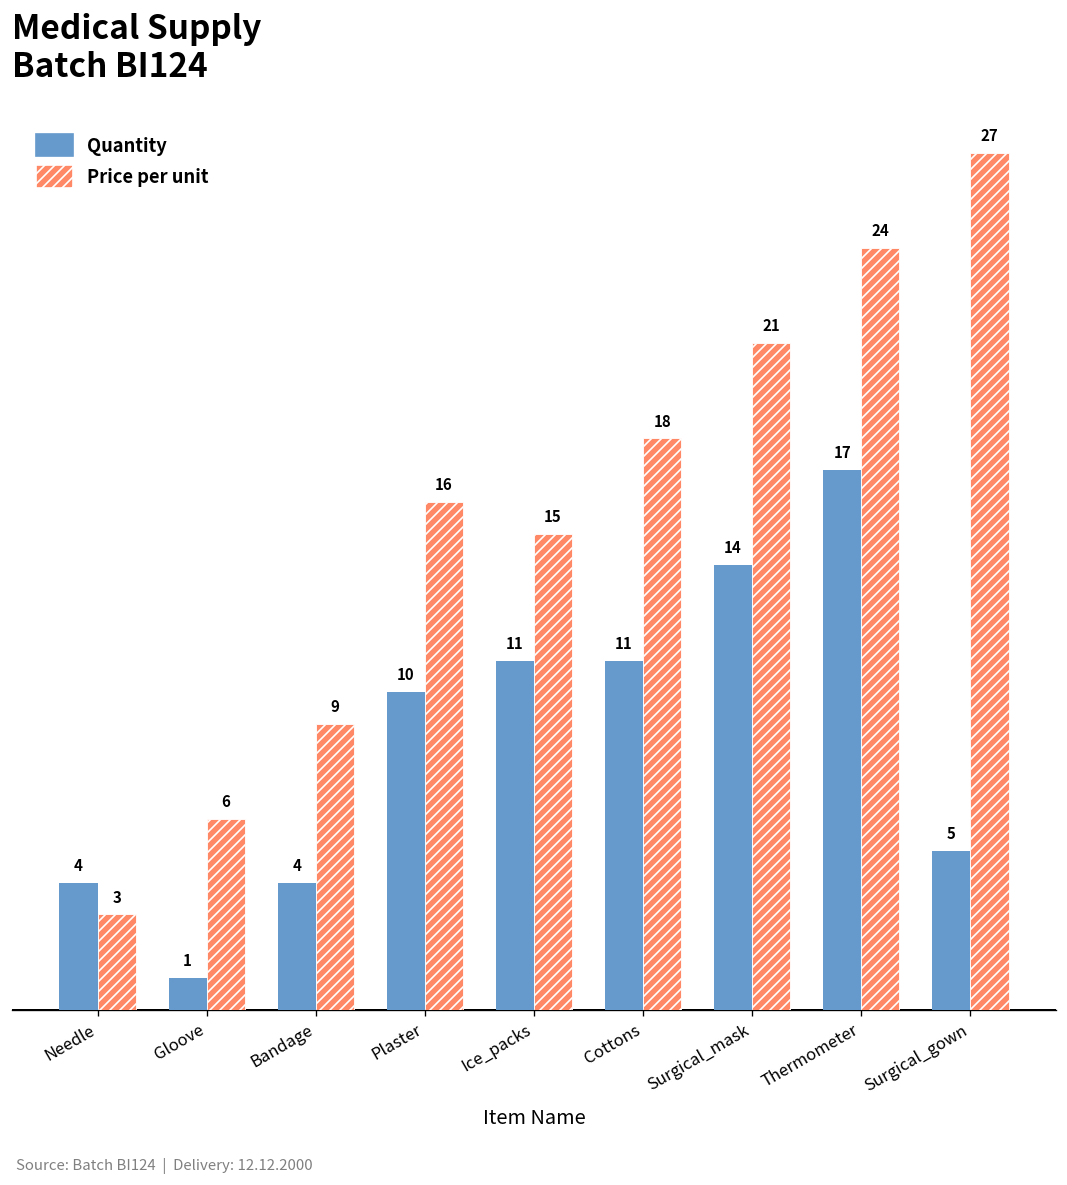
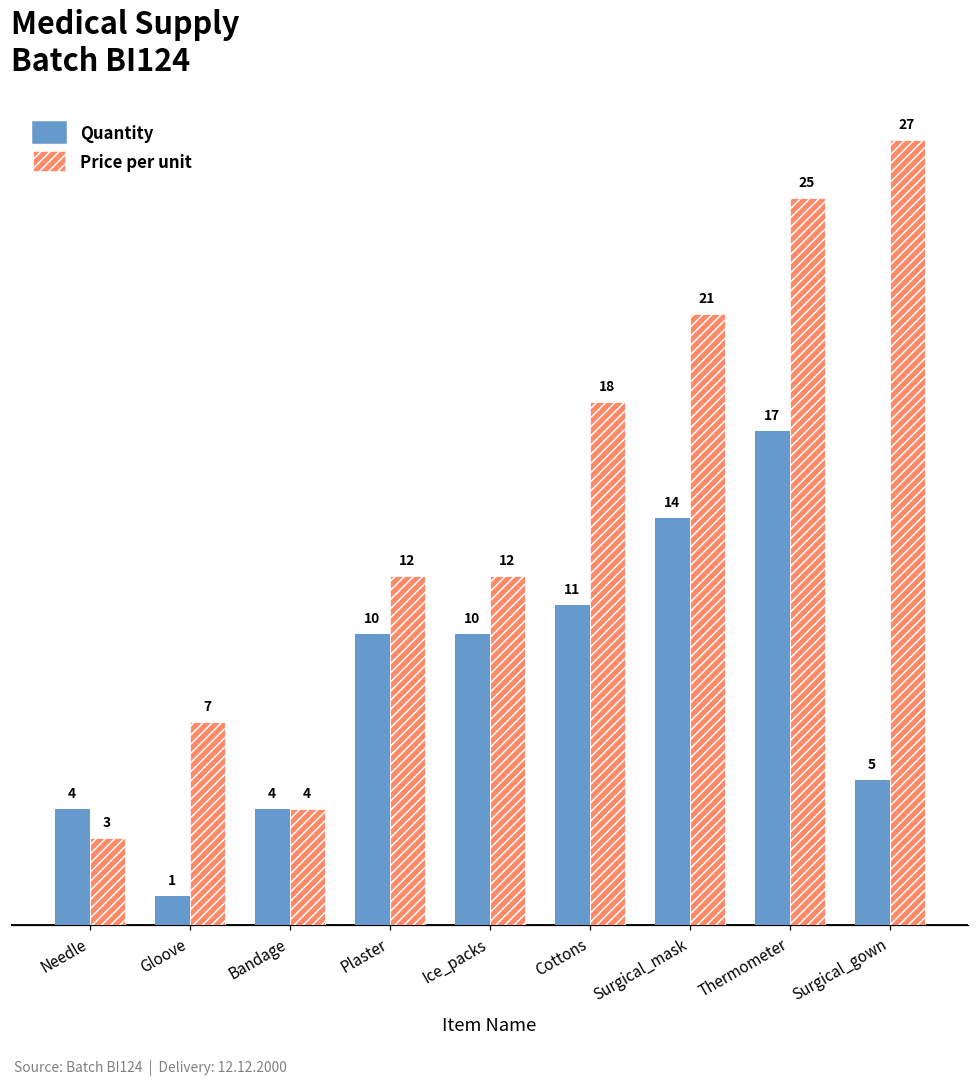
Price per unit, Gloove: 6 -> 7
Price per unit, Bandage: 9 -> 4
Price per unit, Plaster: 16 -> 12
Quantity, Ice_packs: 11 -> 10
Price per unit, Ice_packs: 15 -> 12
Price per unit, Thermometer: 24 -> 25
